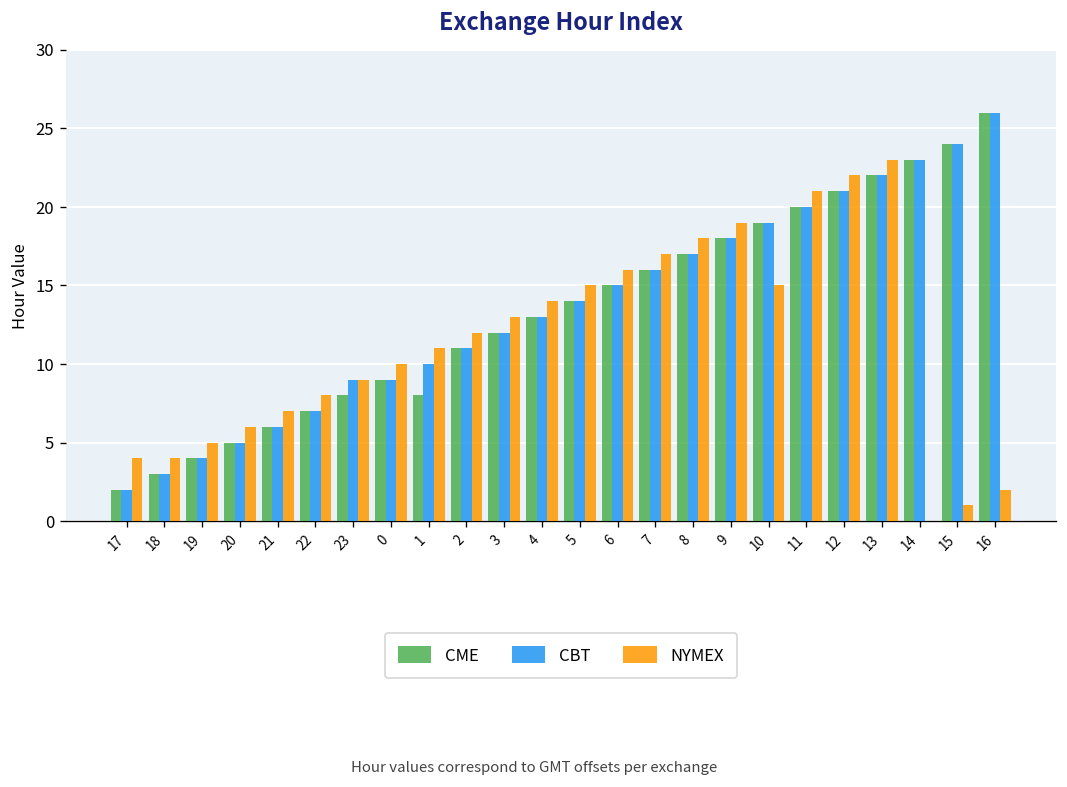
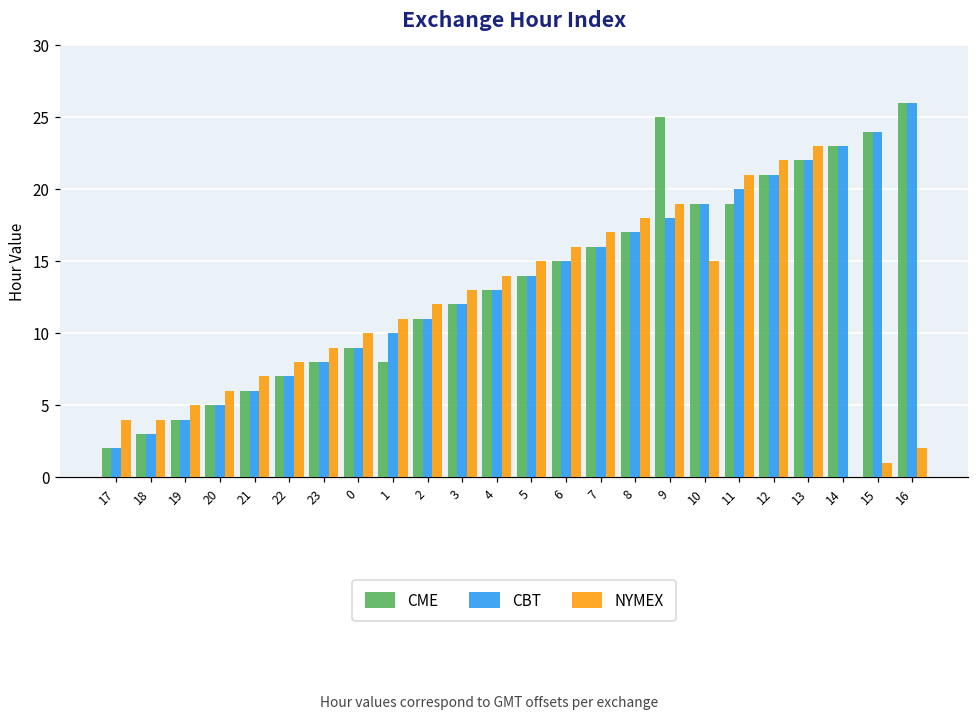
CBT, 23: 9 -> 8
CME, 9: 18 -> 25
CME, 11: 20 -> 19
